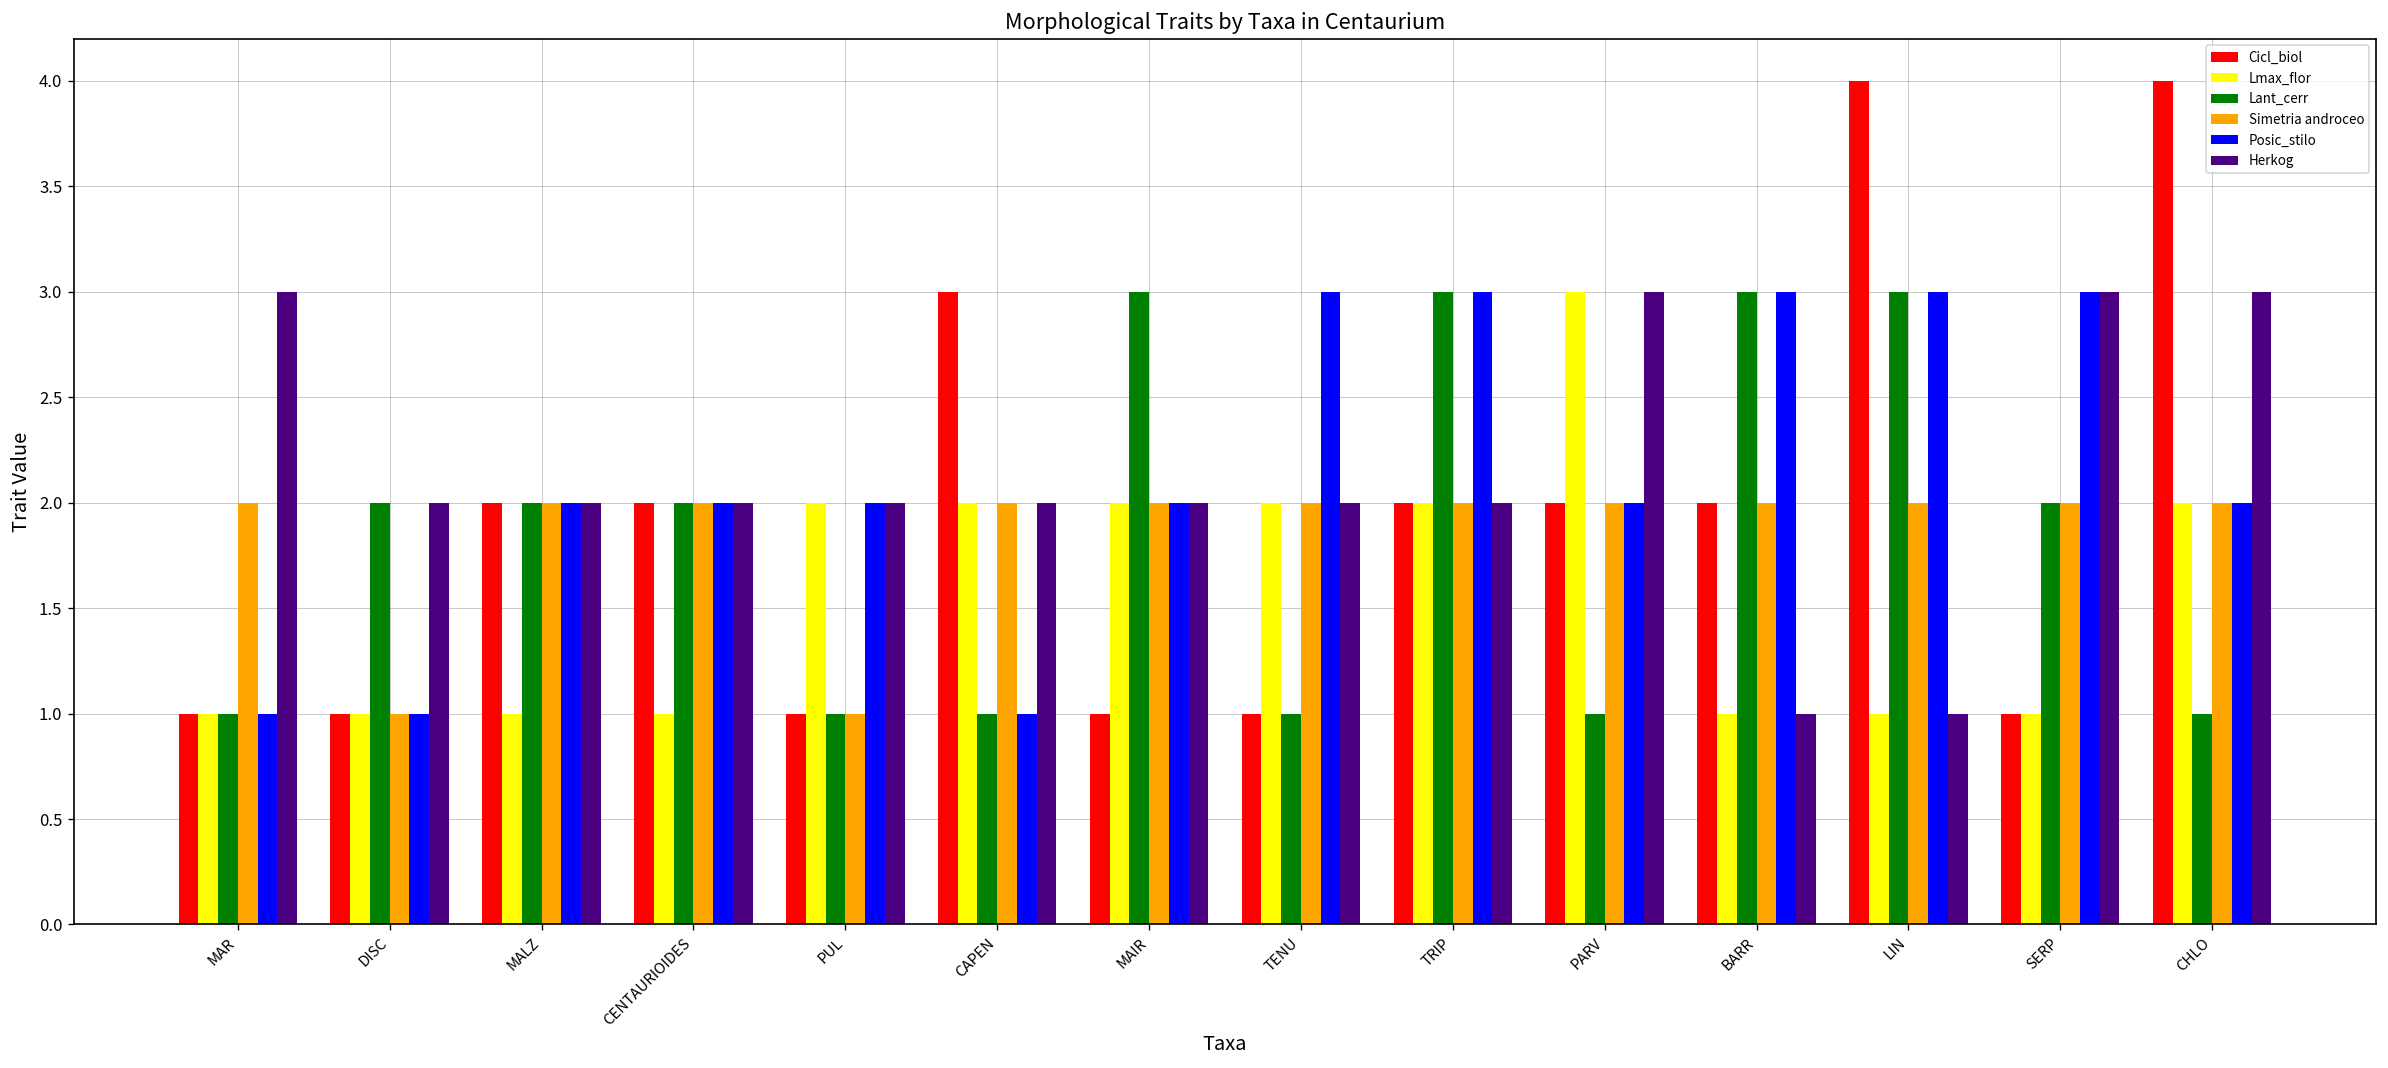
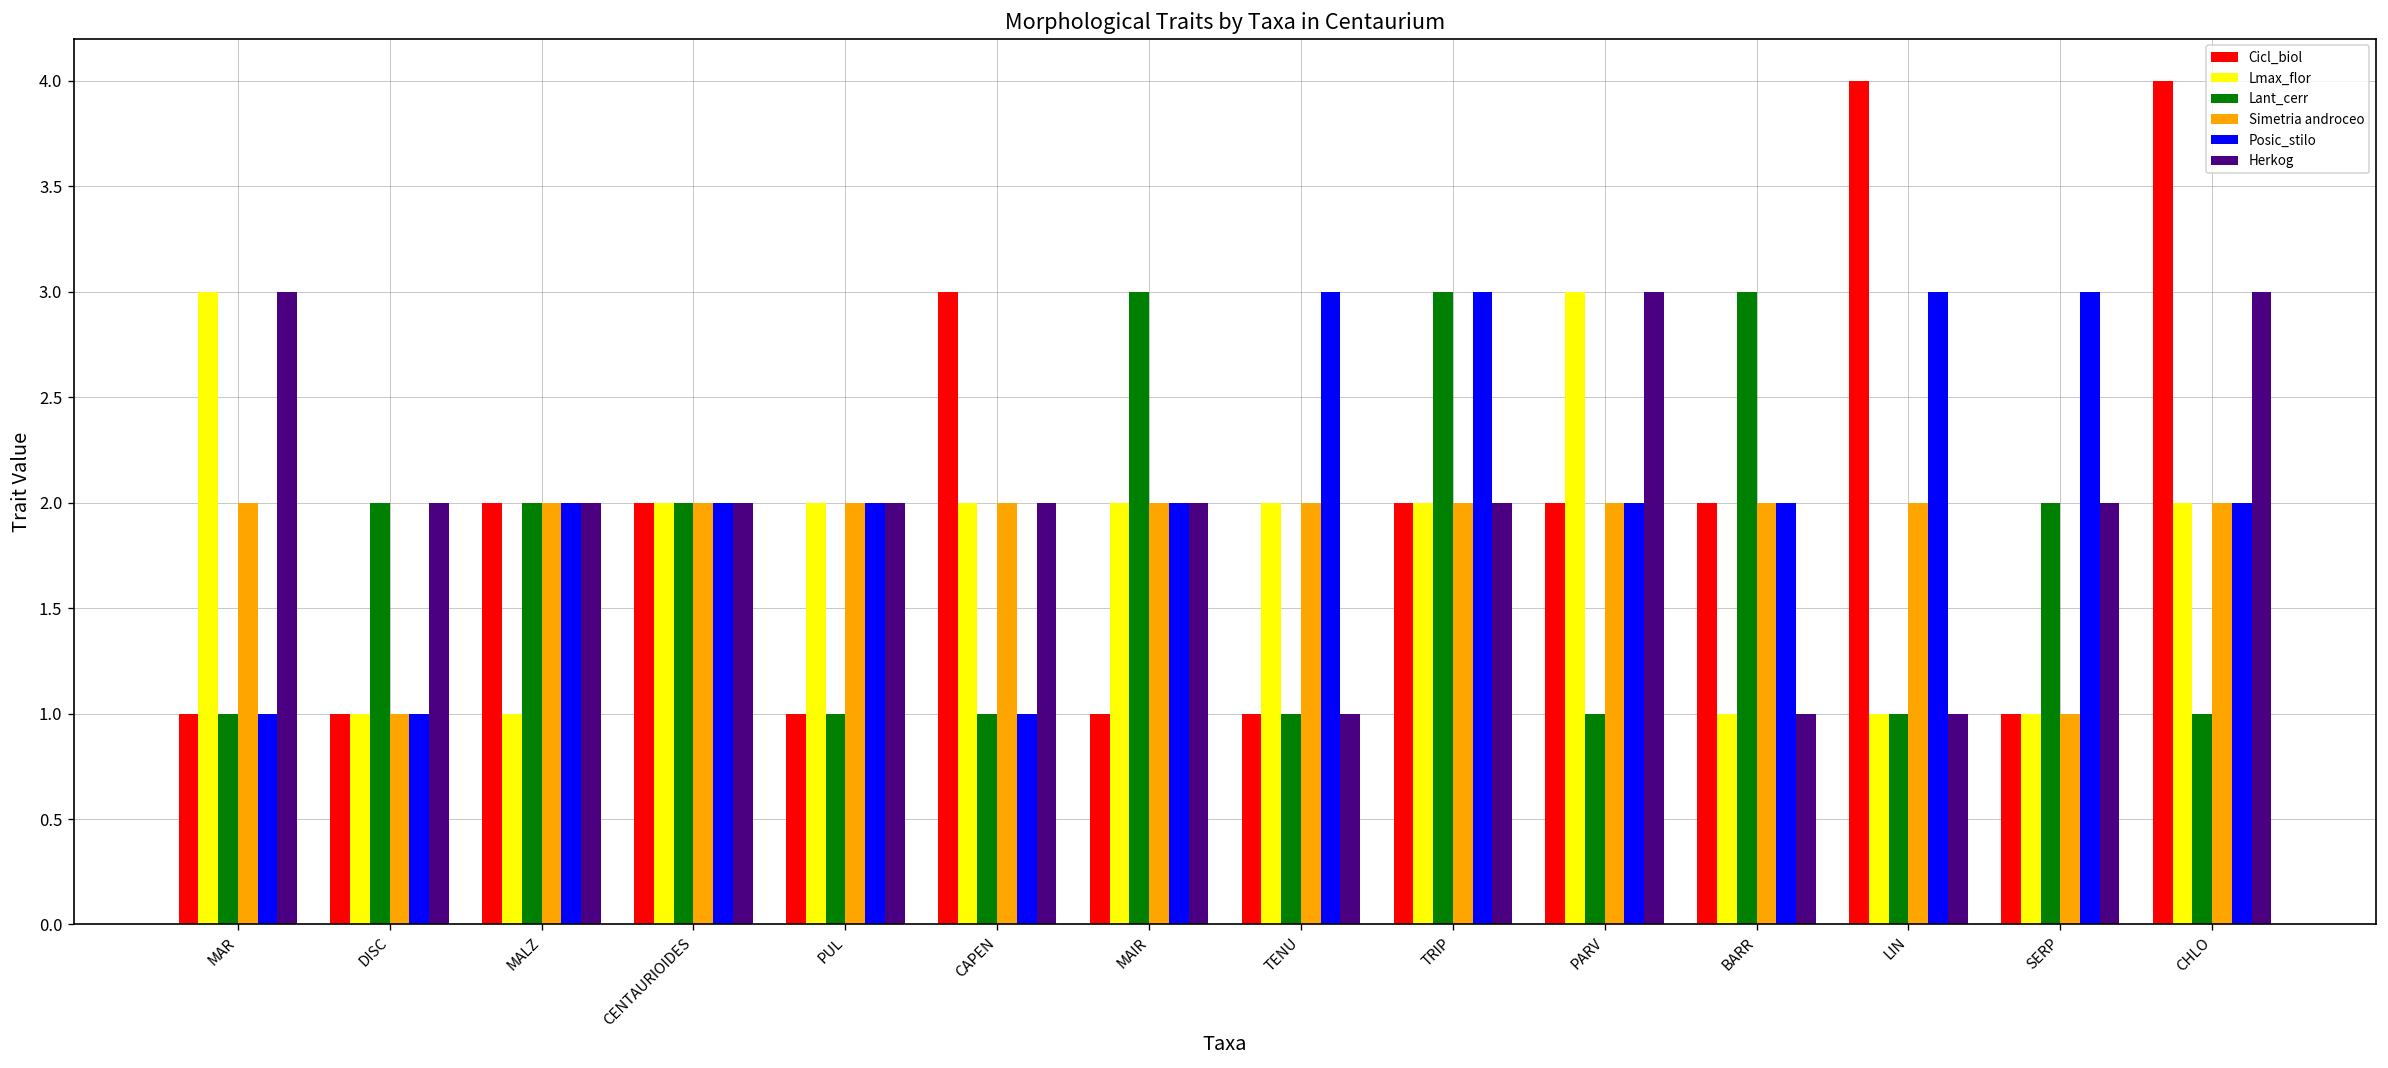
Lmax_flor, MAR: 1 -> 3
Lmax_flor, CENTAURIOIDES: 1 -> 2
Simetria androceo, PUL: 1 -> 2
Herkog, TENU: 2 -> 1
Posic_stilo, BARR: 3 -> 2
Lant_cerr, LIN: 3 -> 1
Simetria androceo, SERP: 2 -> 1
Herkog, SERP: 3 -> 2
